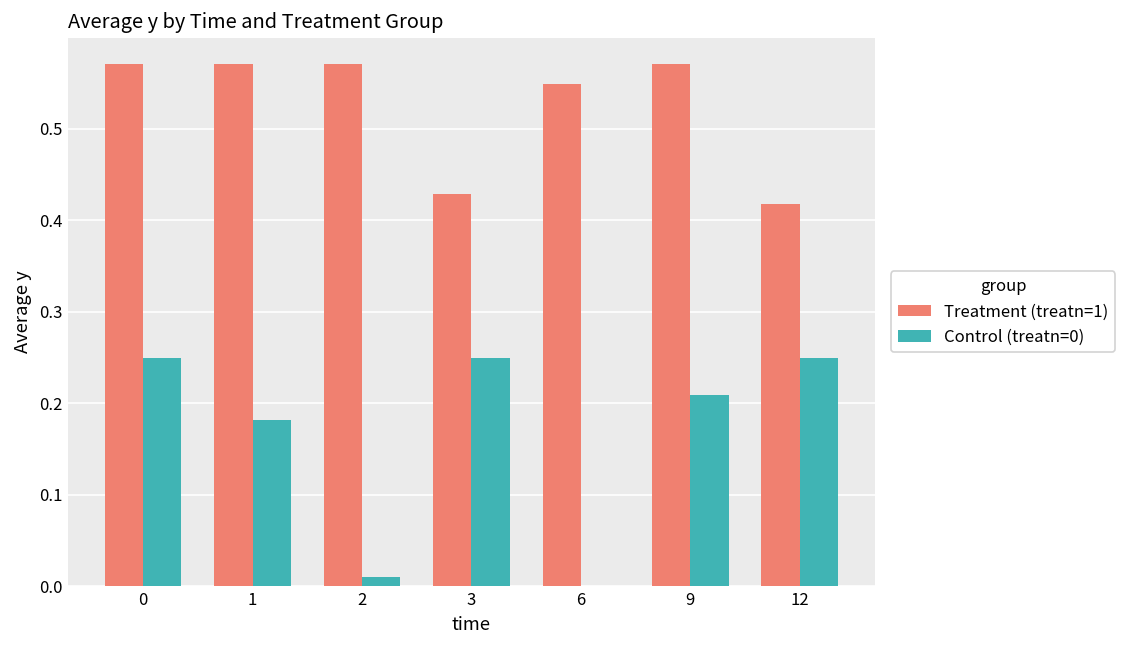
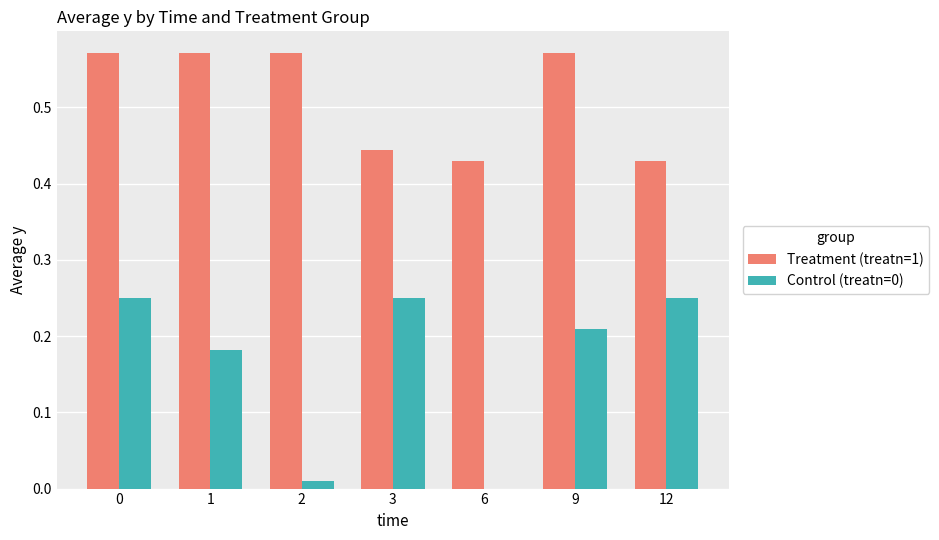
Treatment (treatn=1), 3: 0.43 -> 0.44
Treatment (treatn=1), 6: 0.55 -> 0.43
Treatment (treatn=1), 12: 0.42 -> 0.43
